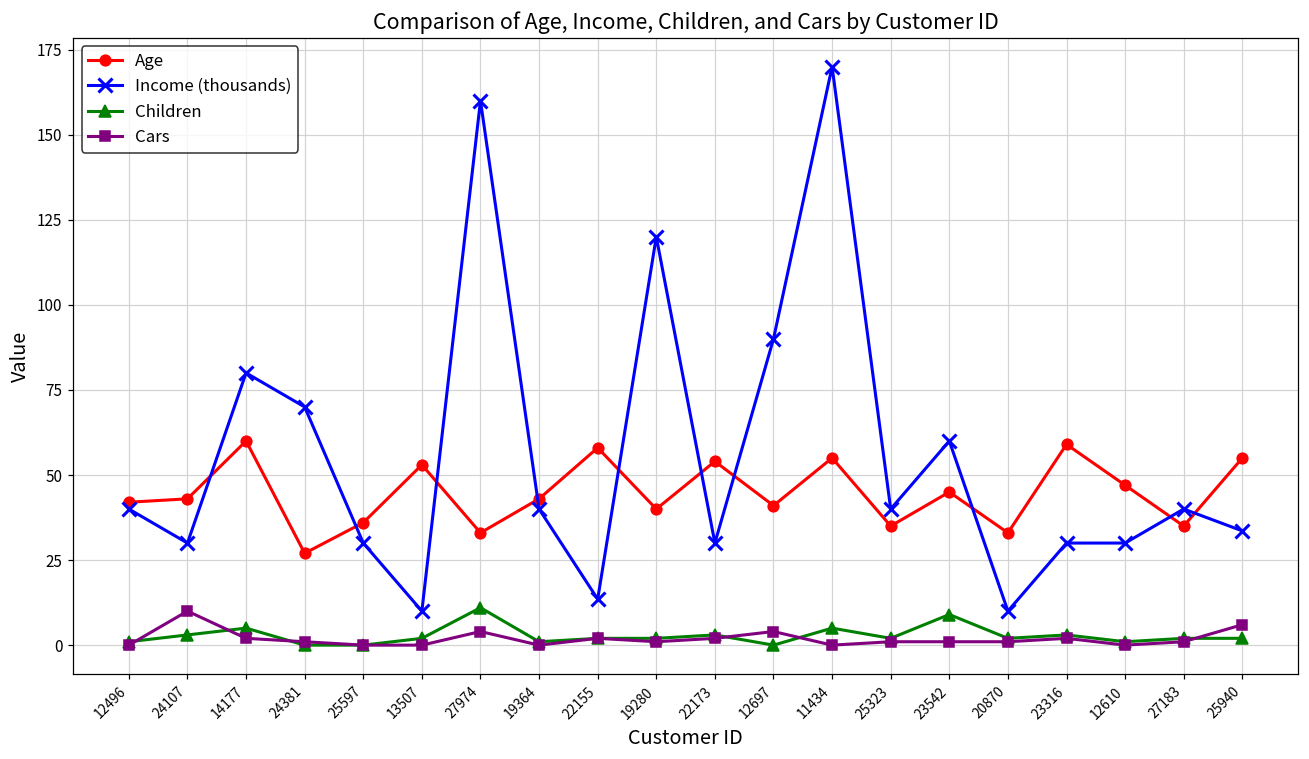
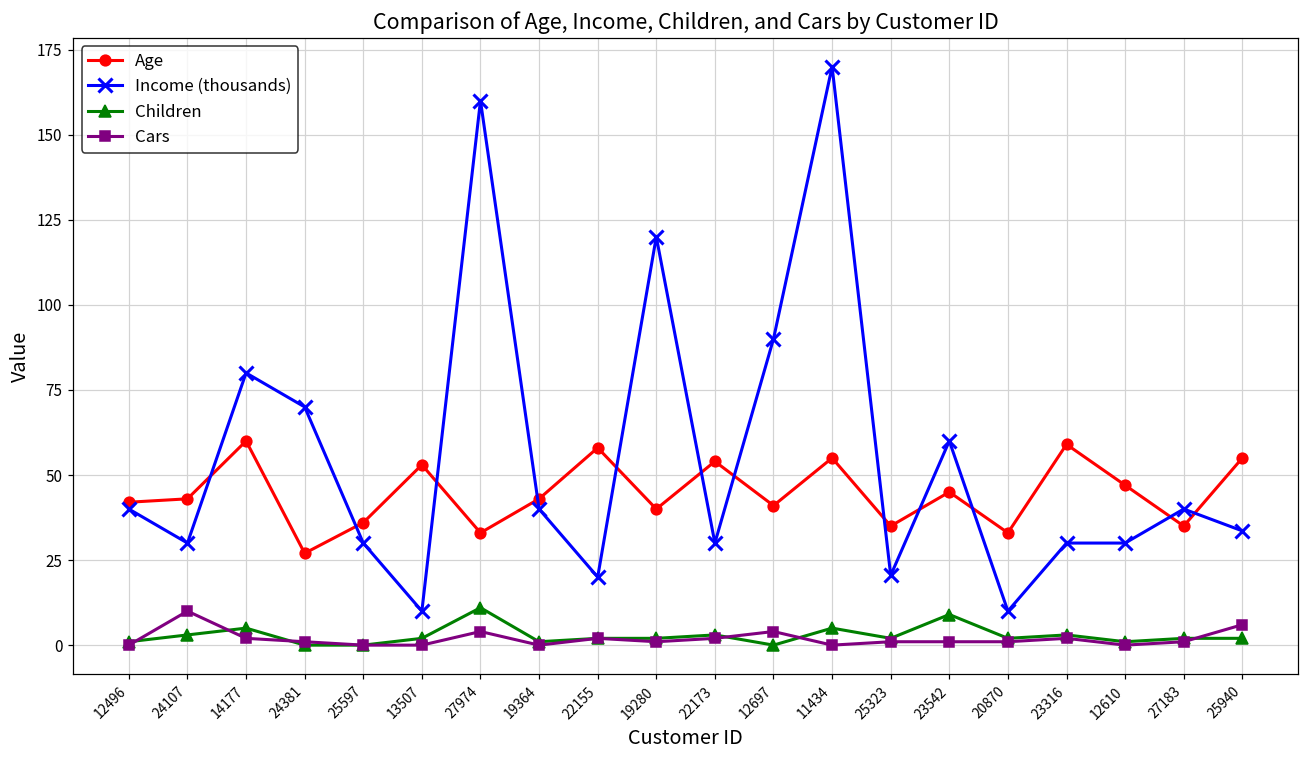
Income (thousands), 22155: 14 -> 20
Income (thousands), 25323: 40 -> 20
